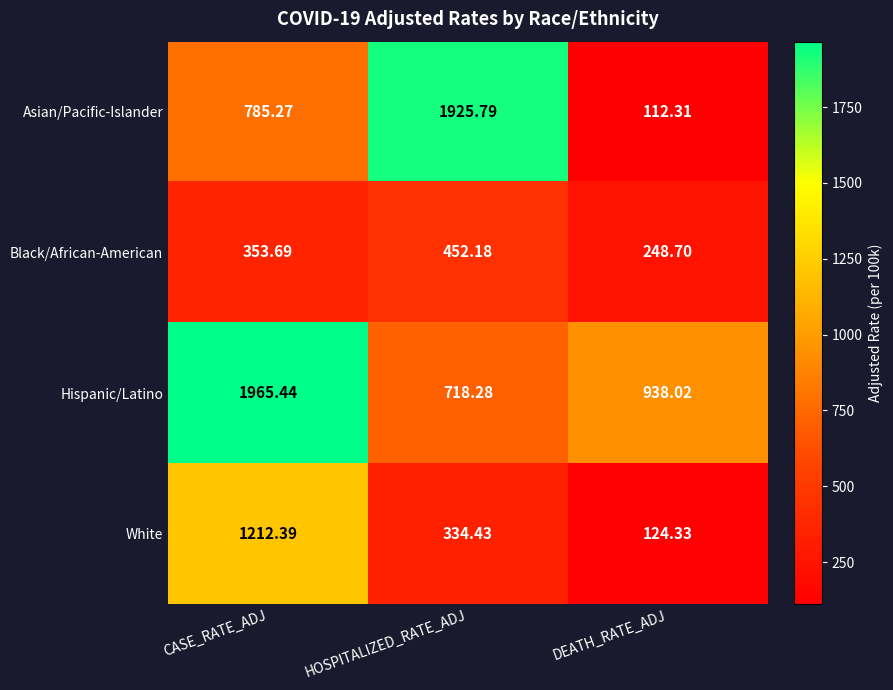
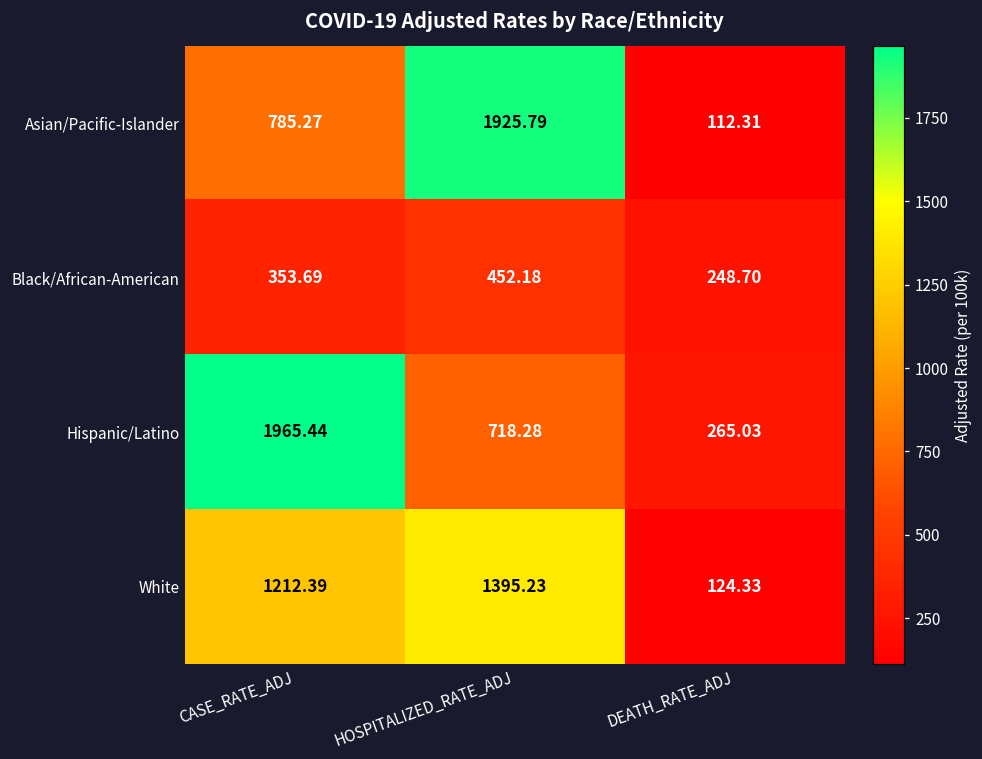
Hispanic/Latino, DEATH_RATE_ADJ: 938.02 -> 265.03
White, HOSPITALIZED_RATE_ADJ: 334.43 -> 1395.23
